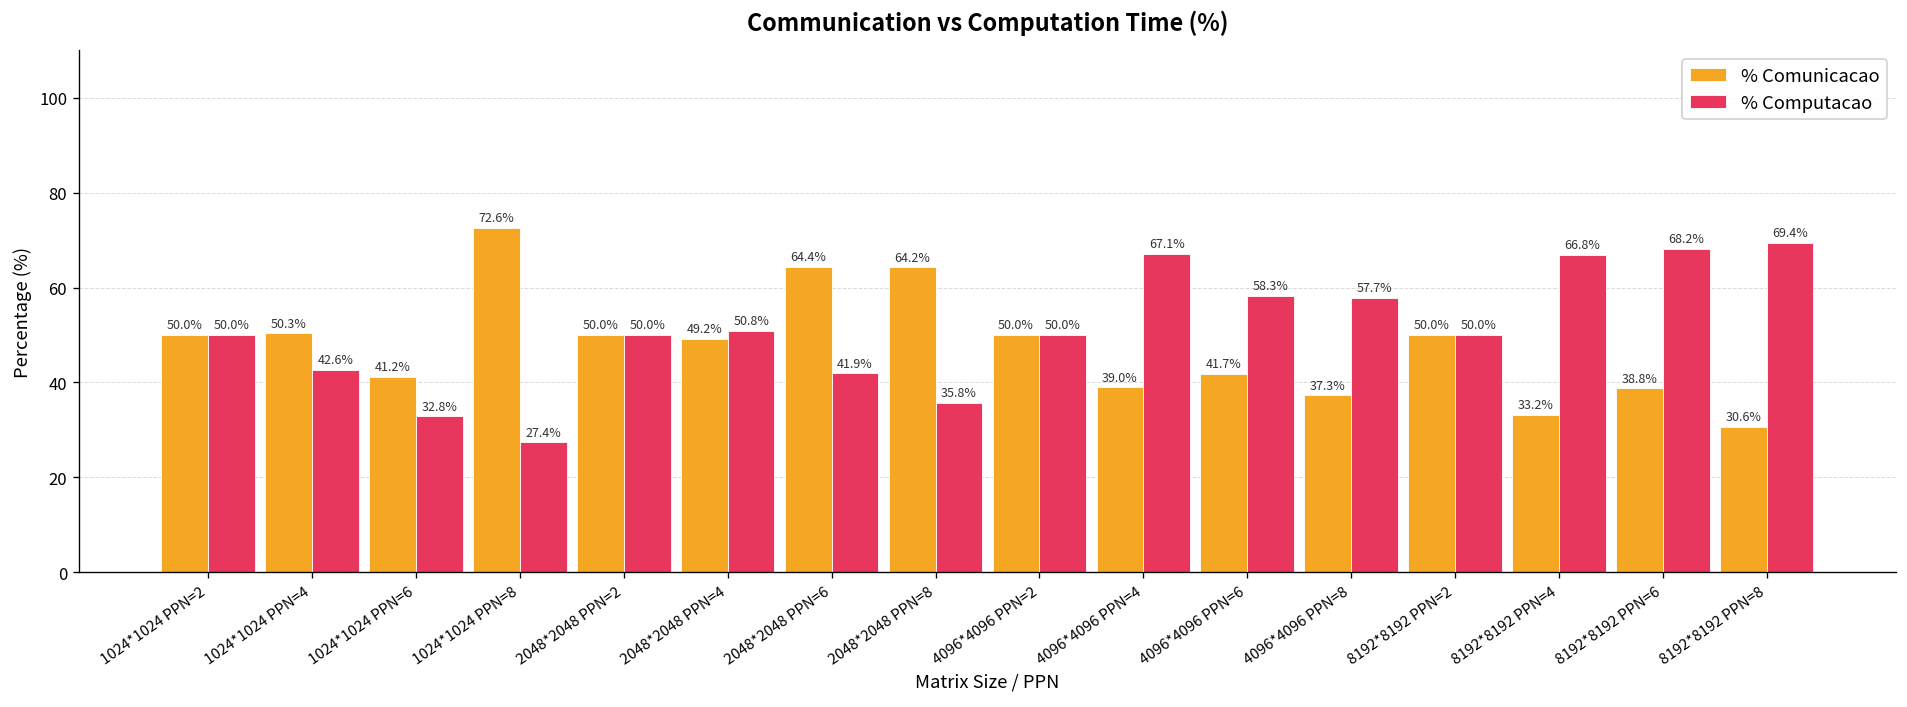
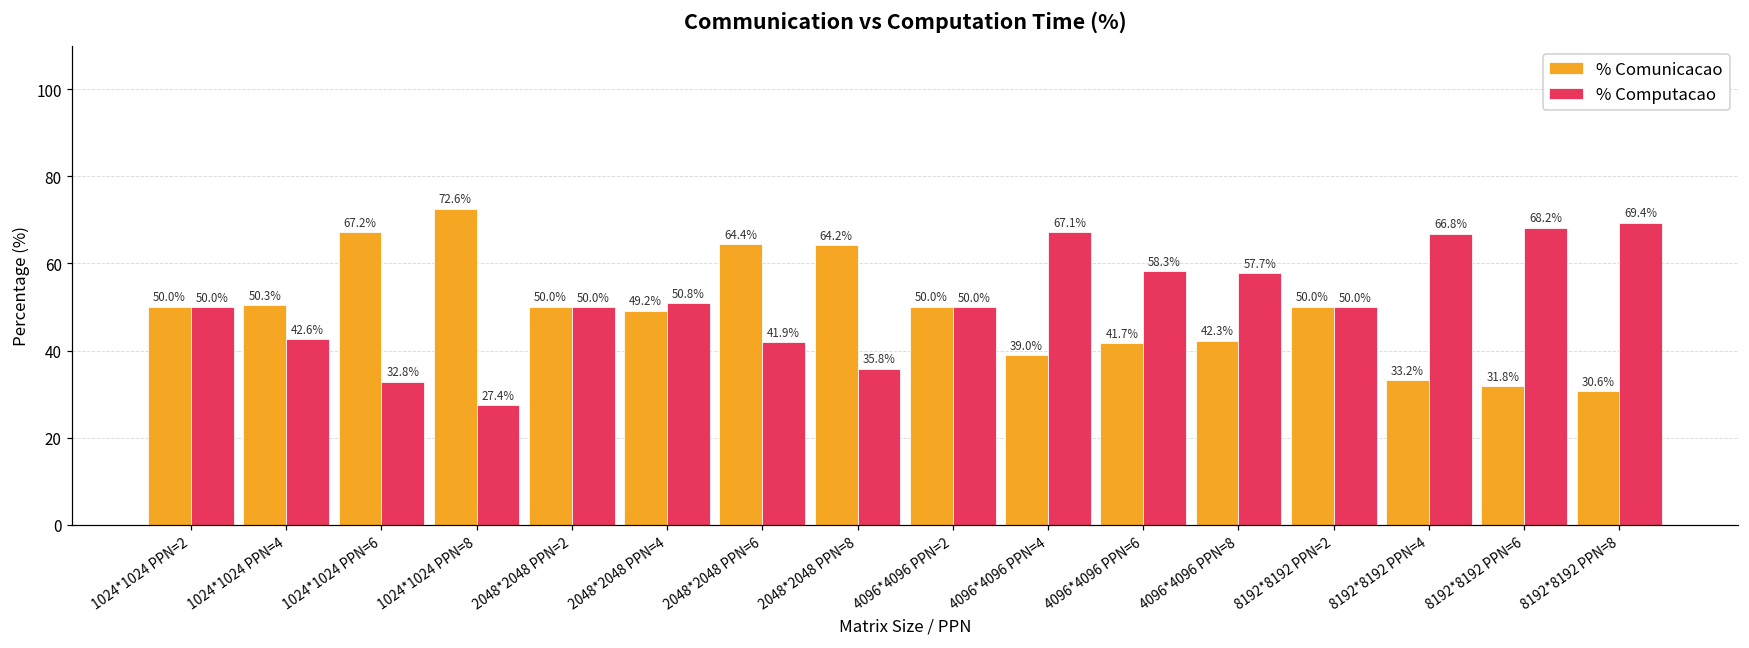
% Comunicacao, 1024*1024 PPN=6: 41.2% -> 67.2%
% Comunicacao, 4096*4096 PPN=8: 37.3% -> 42.3%
% Comunicacao, 8192*8192 PPN=6: 38.8% -> 31.8%
